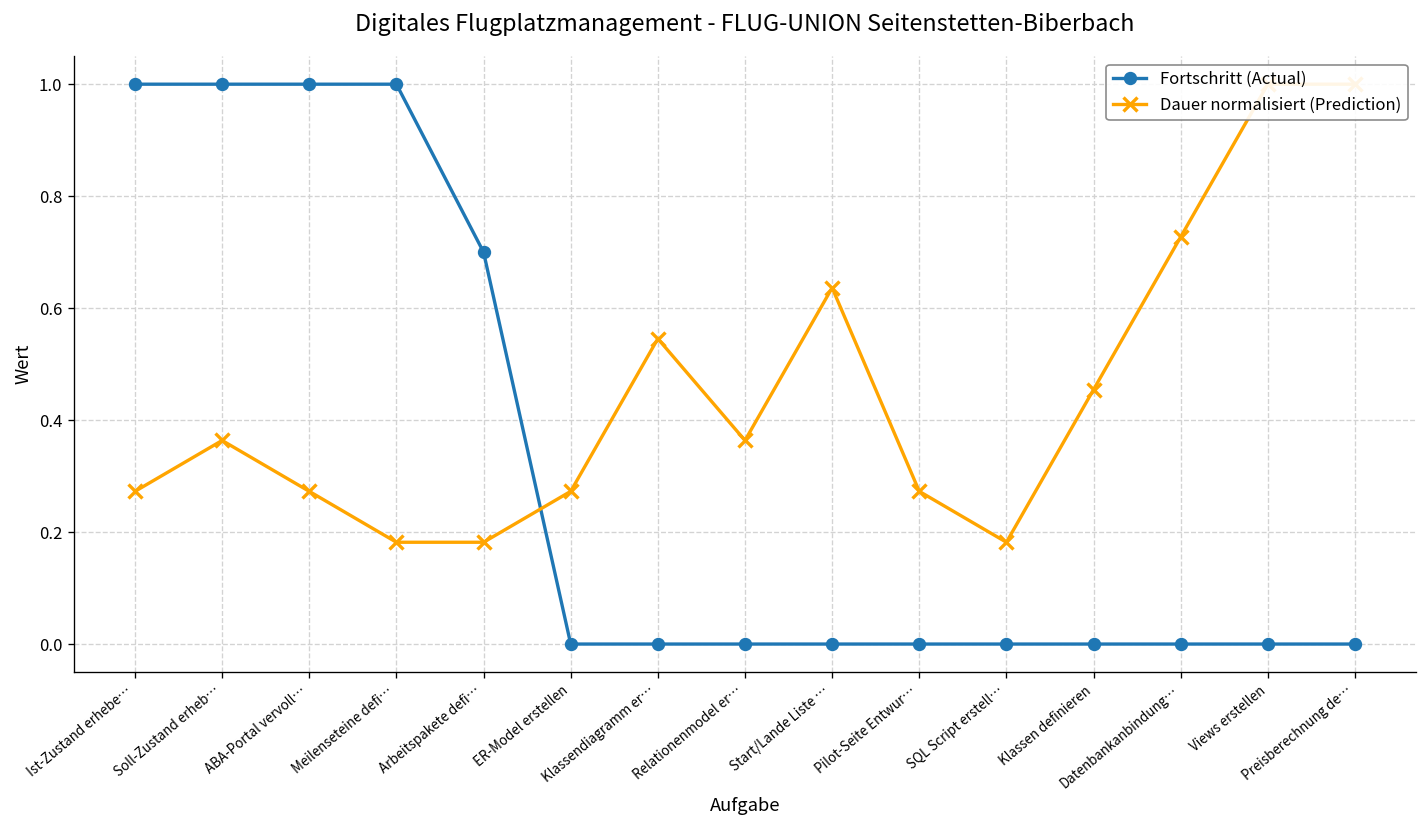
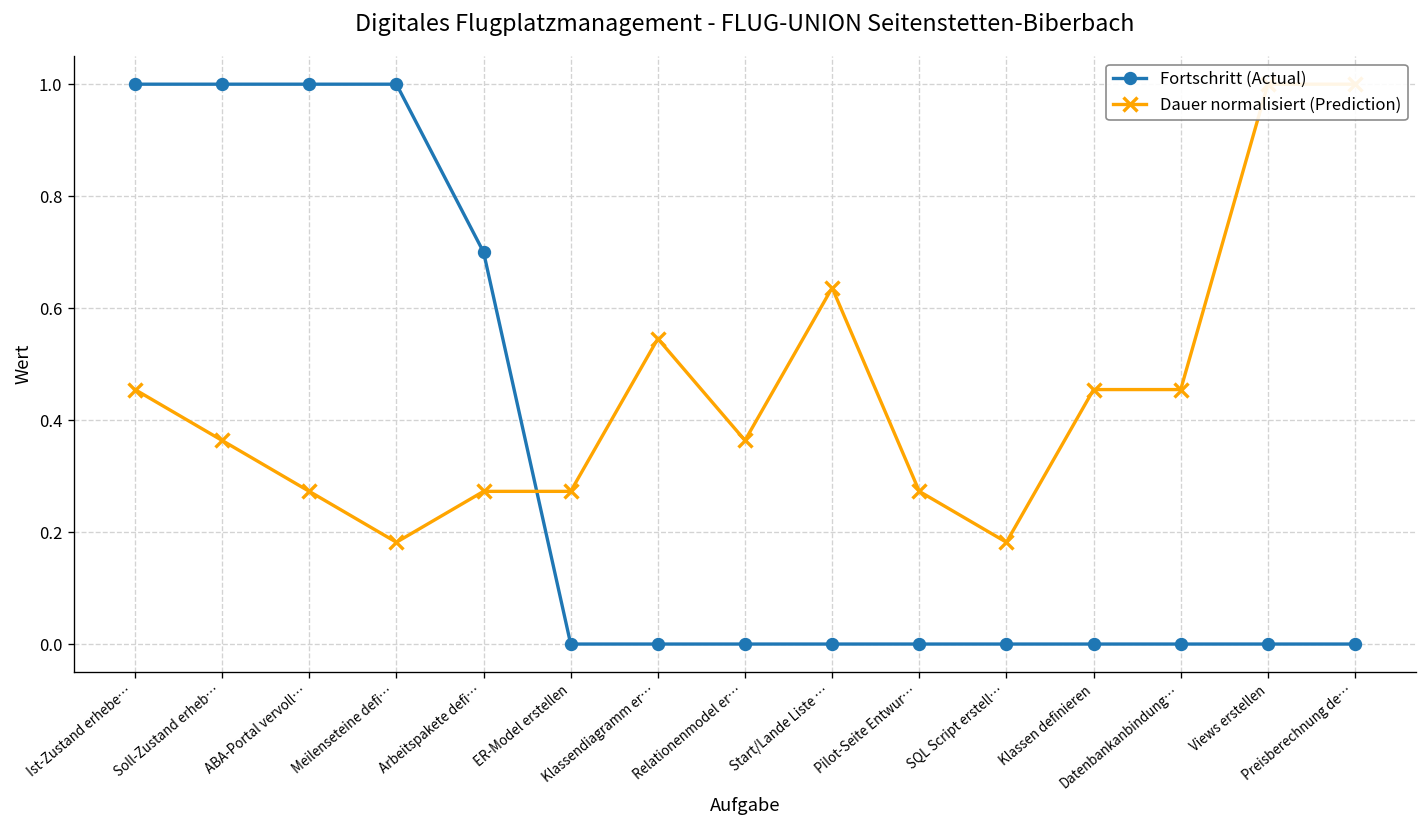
Dauer normalisiert (Prediction), Ist-Zustand erhebe…: 0.27 -> 0.45
Dauer normalisiert (Prediction), Arbeitspakete defi…: 0.18 -> 0.27
Dauer normalisiert (Prediction), Datenbankanbindung…: 0.73 -> 0.45
